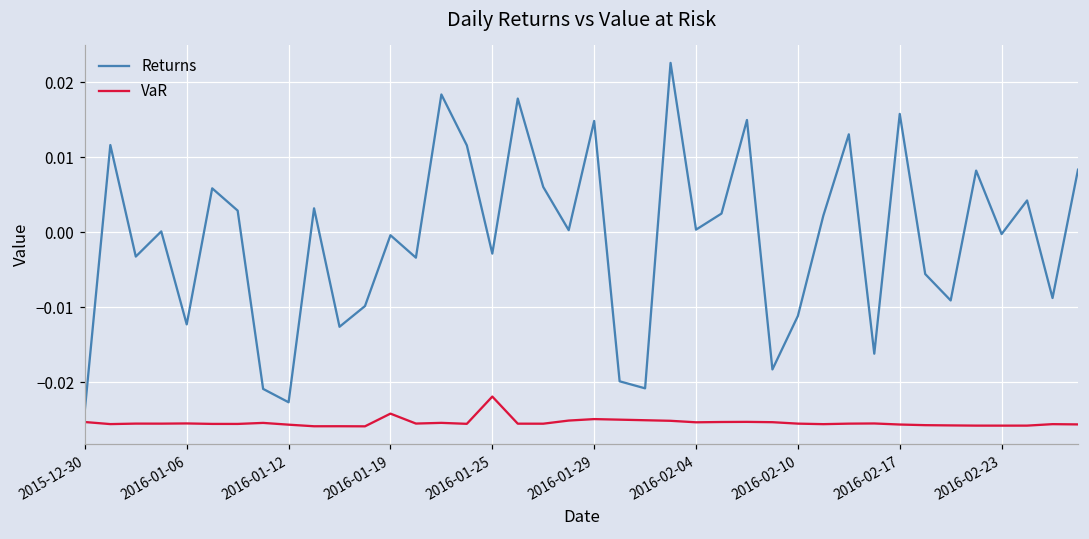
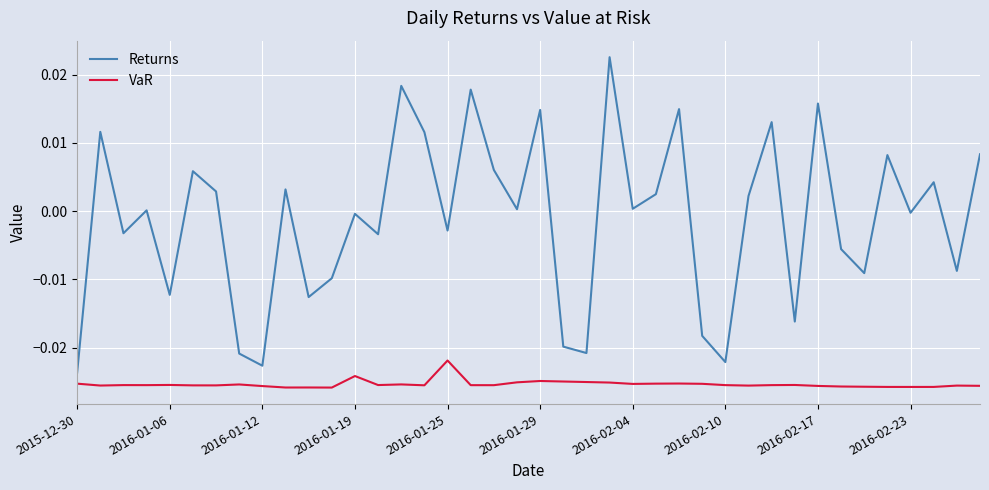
Returns, 2016-02-10: -0.011 -> -0.022
